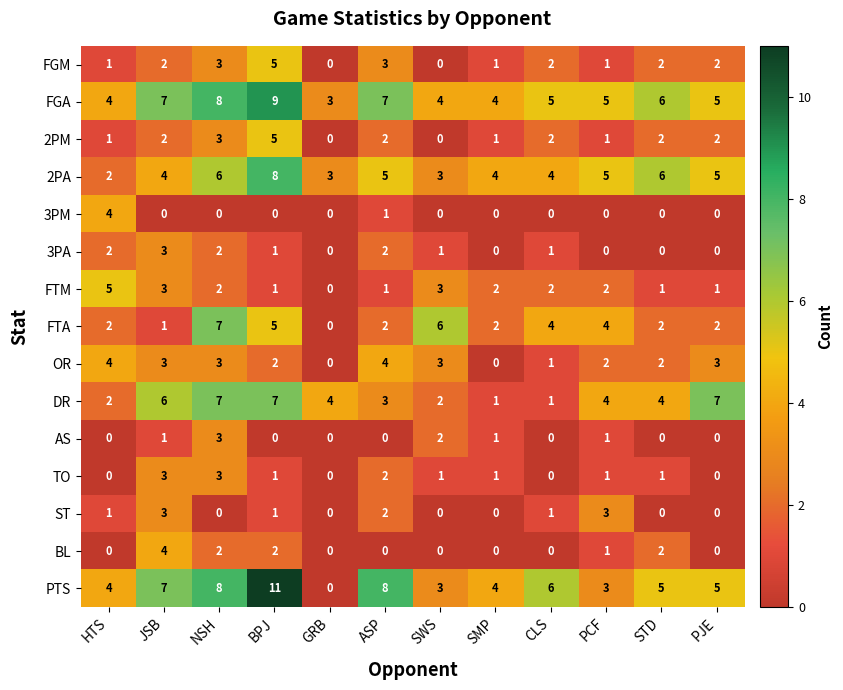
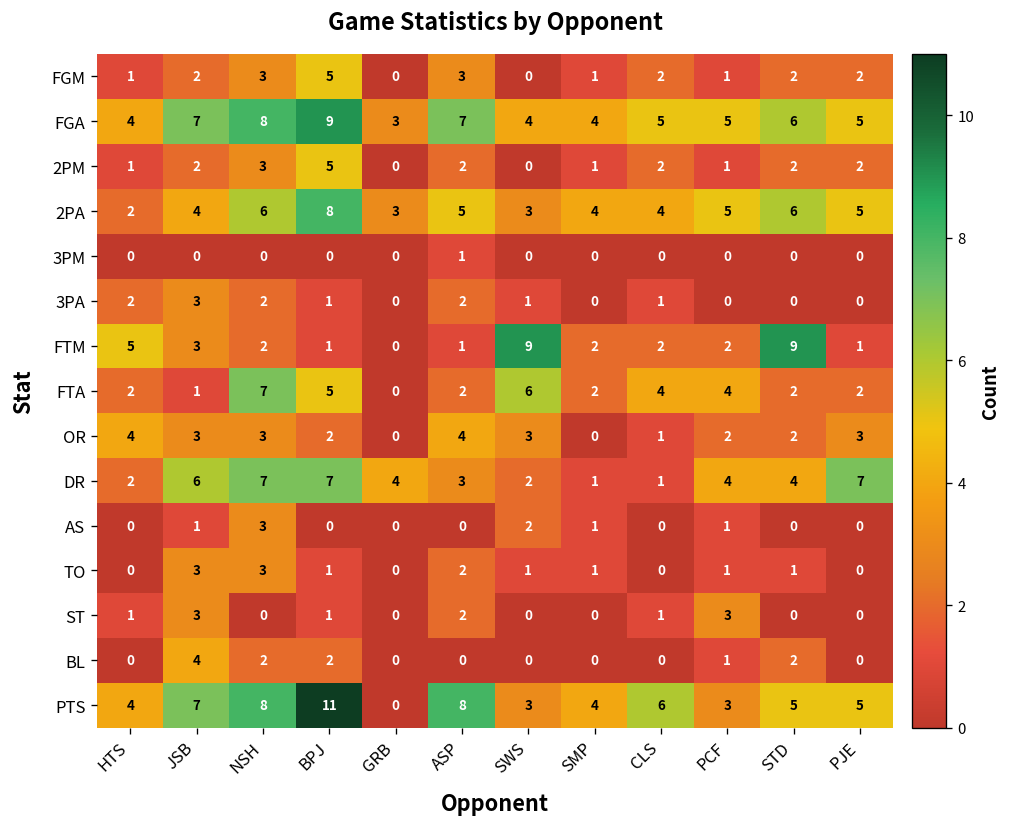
3PM, HTS: 4 -> 0
FTM, SWS: 3 -> 9
FTM, STD: 1 -> 9
